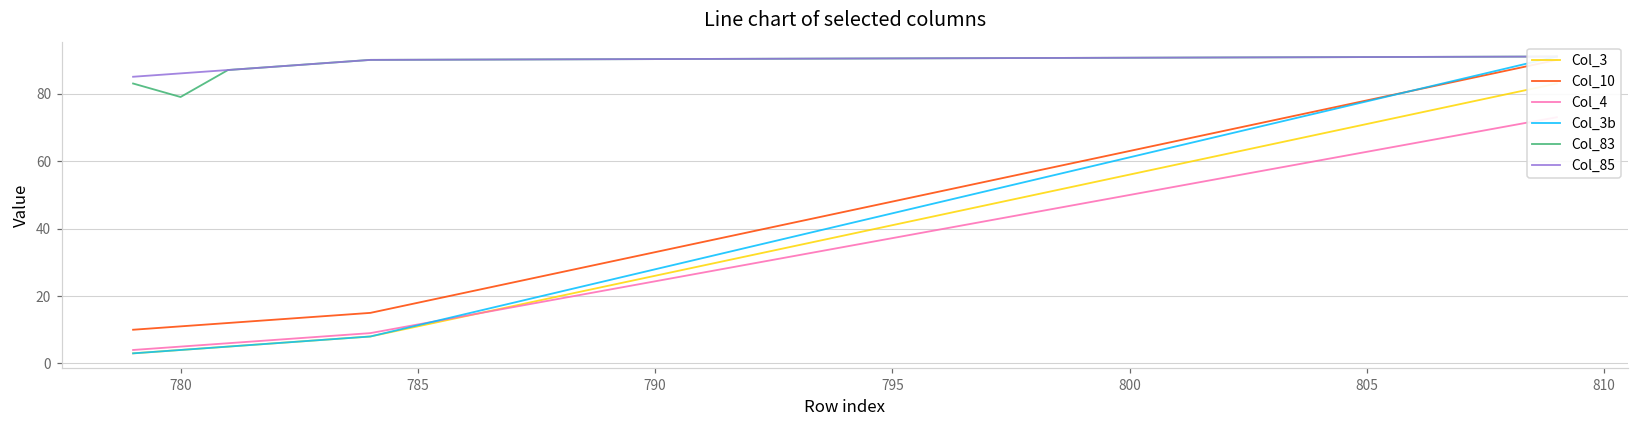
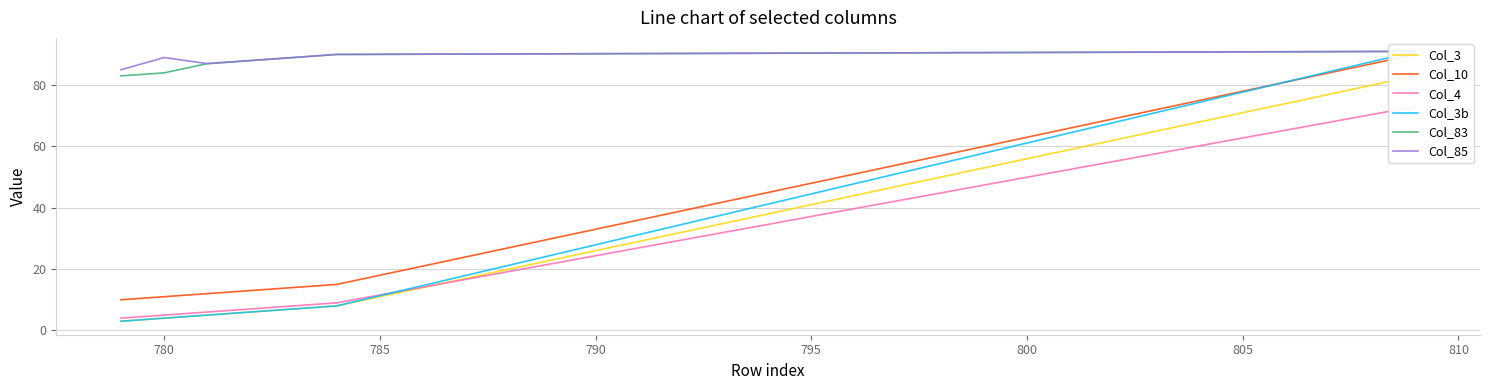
Col_83, 780: 79 -> 84
Col_85, 780: 86 -> 89
